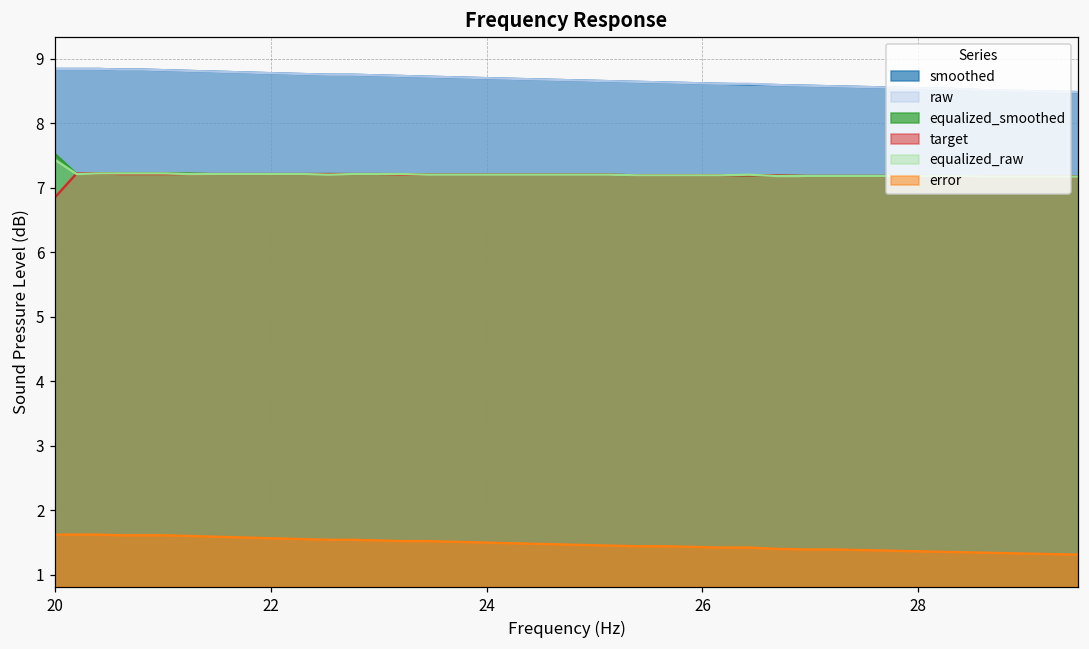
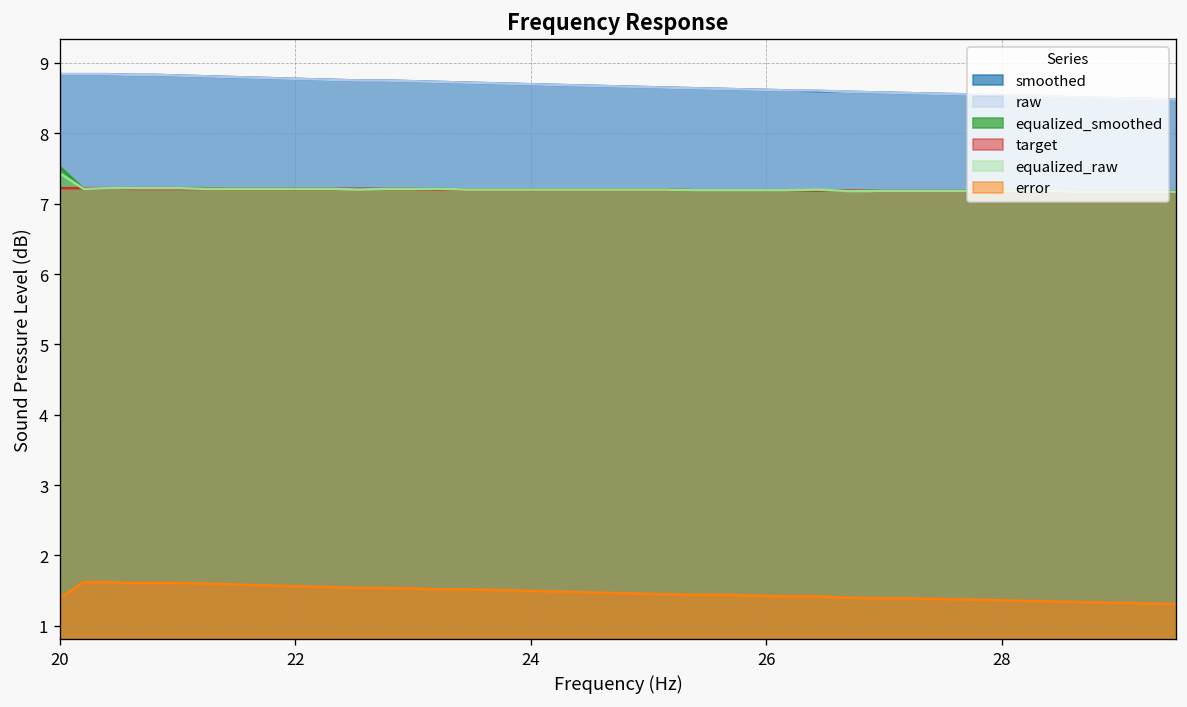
target, 20: 6.9 -> 7.2
error, 20: 1.6 -> 1.4
